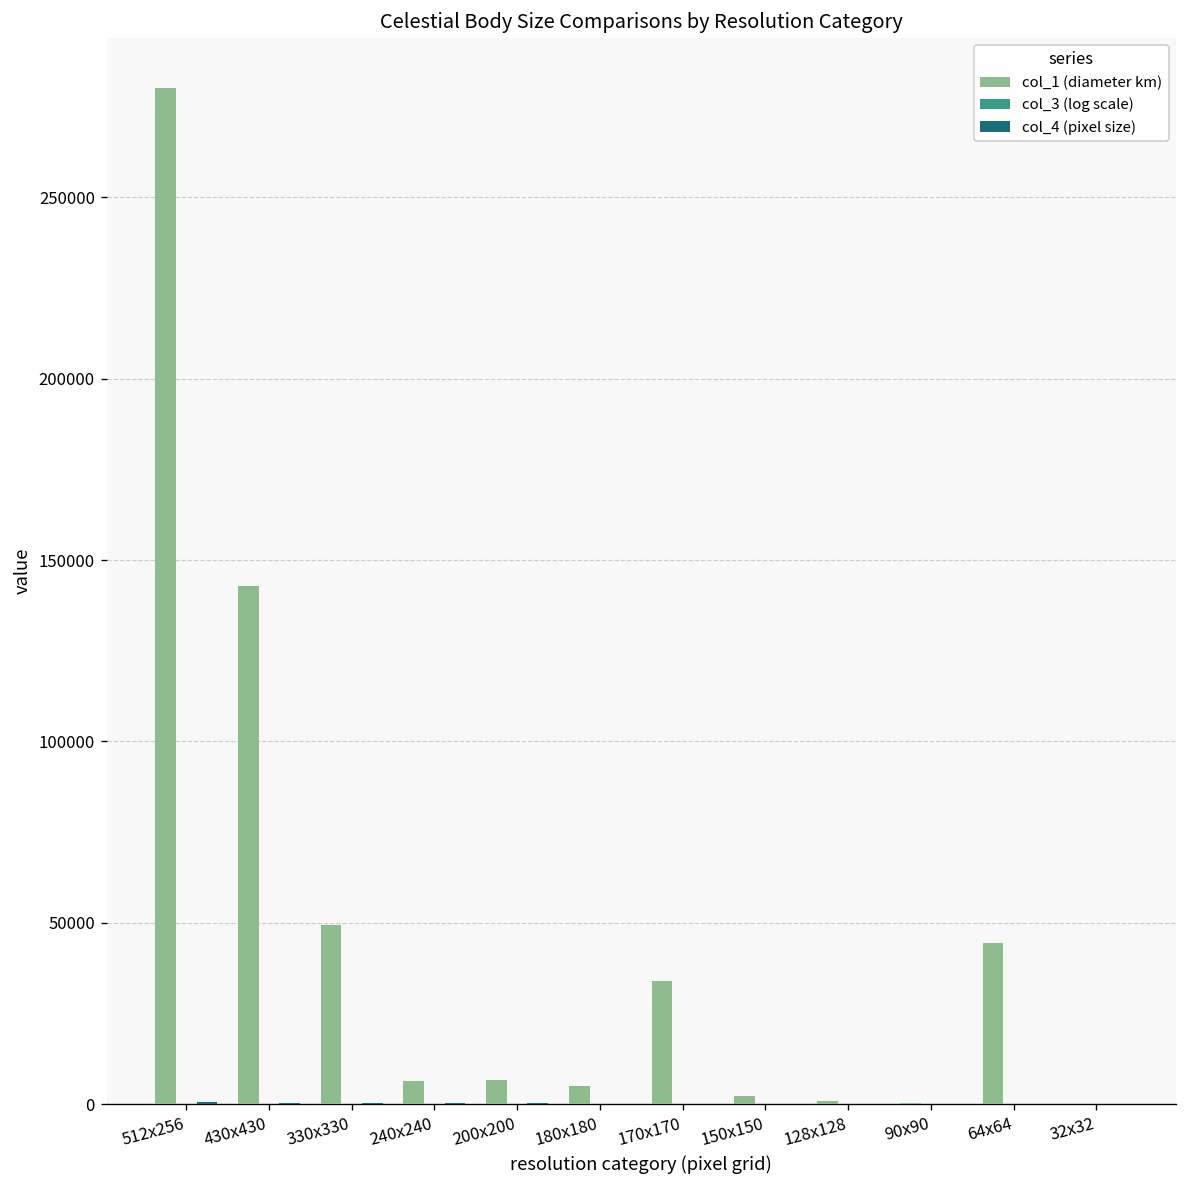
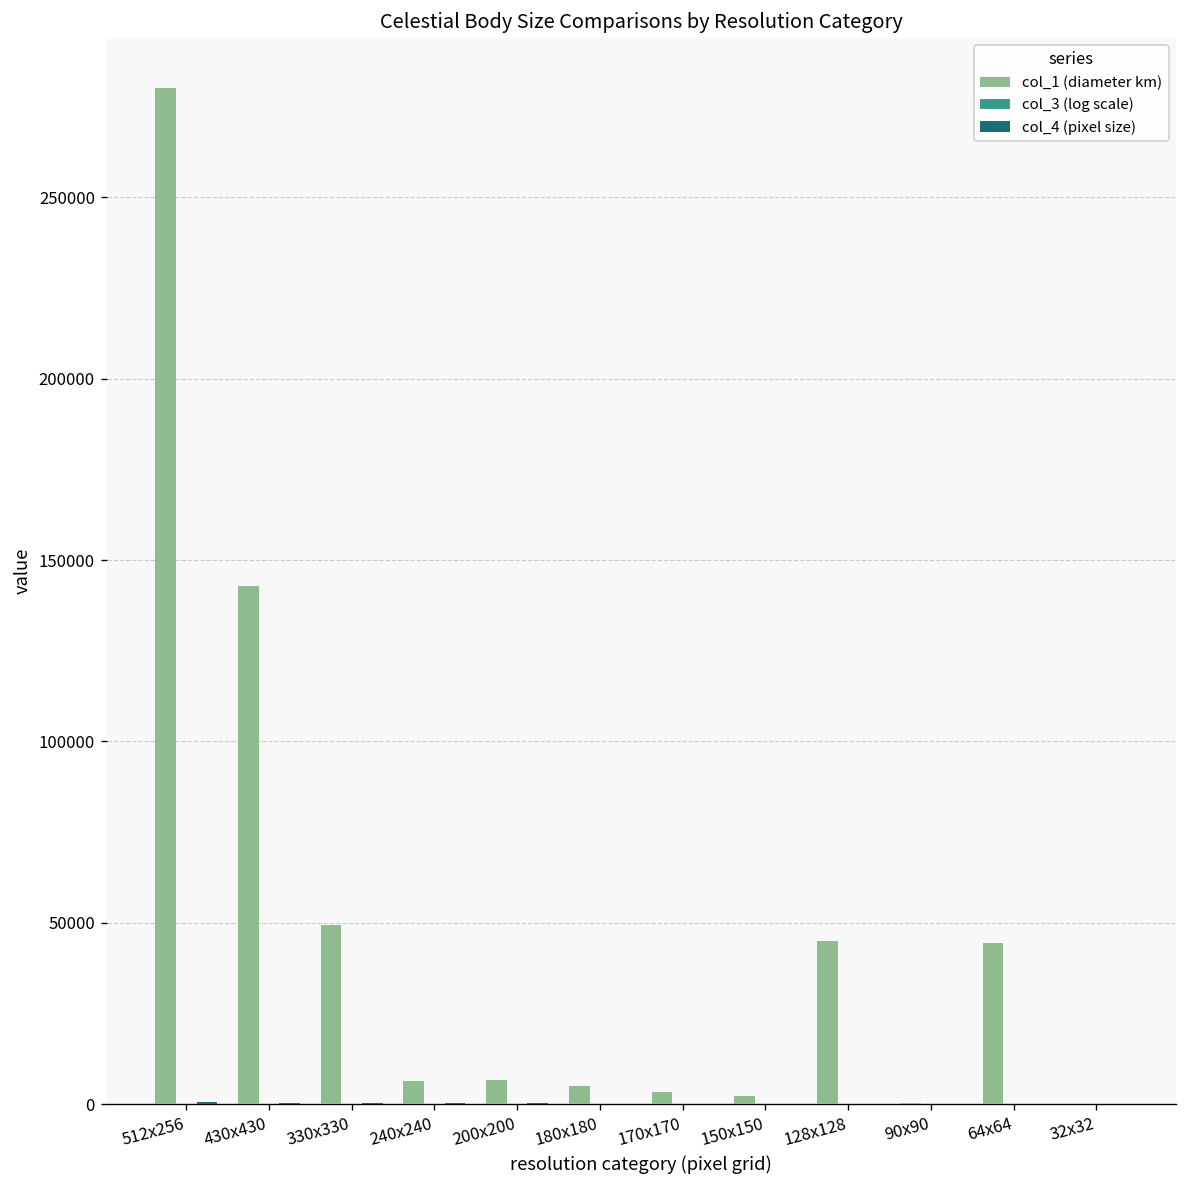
col_1 (diameter km), 170x170: 34000 -> 3000
col_1 (diameter km), 128x128: 1000 -> 45000
